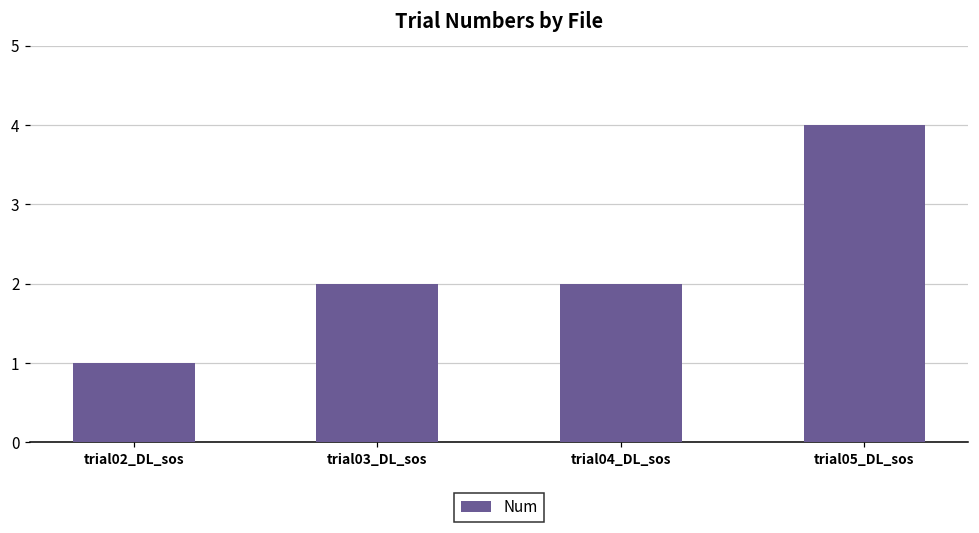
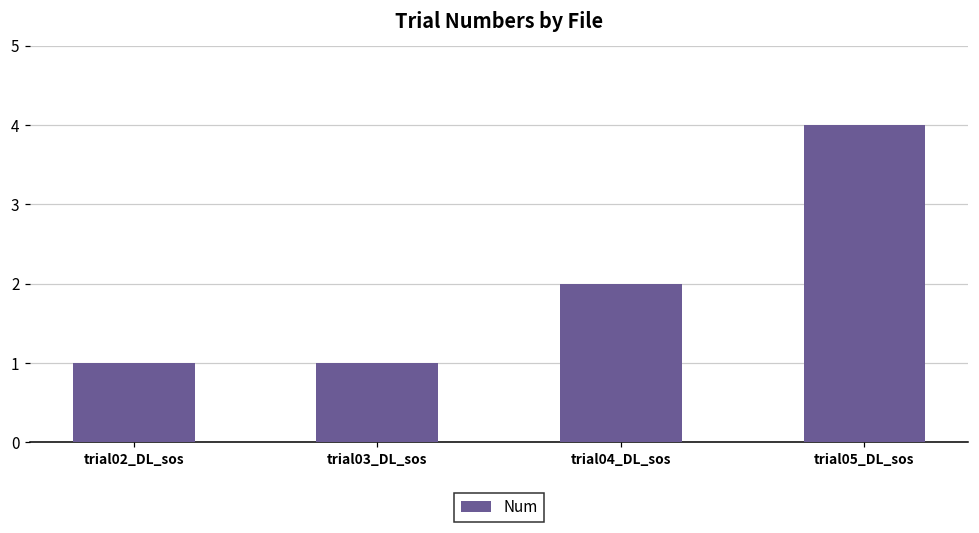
trial03_DL_sos: 2 -> 1
